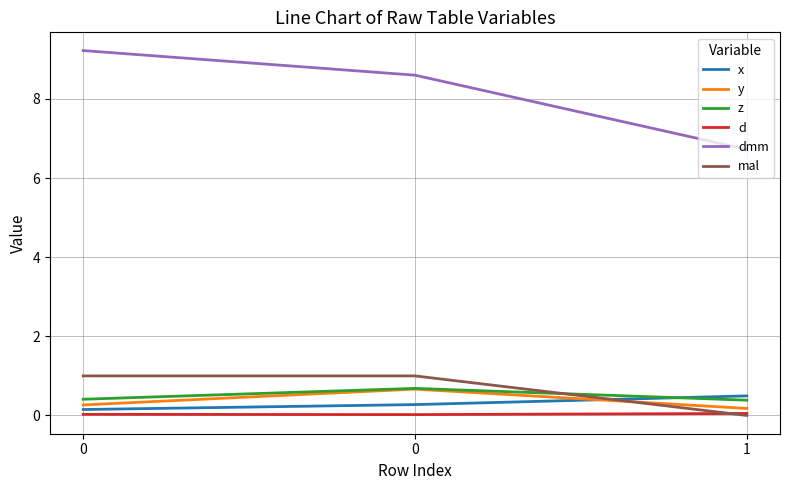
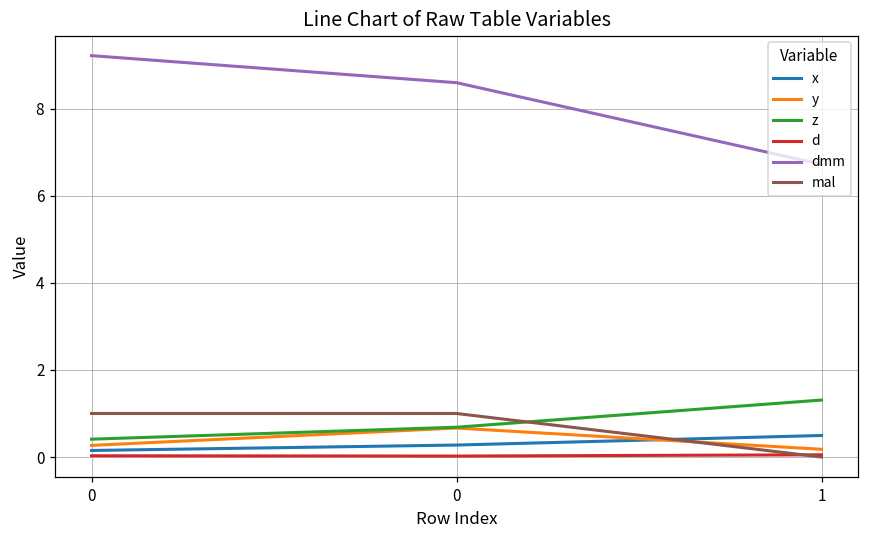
z, 1: 0.4 -> 1.3
